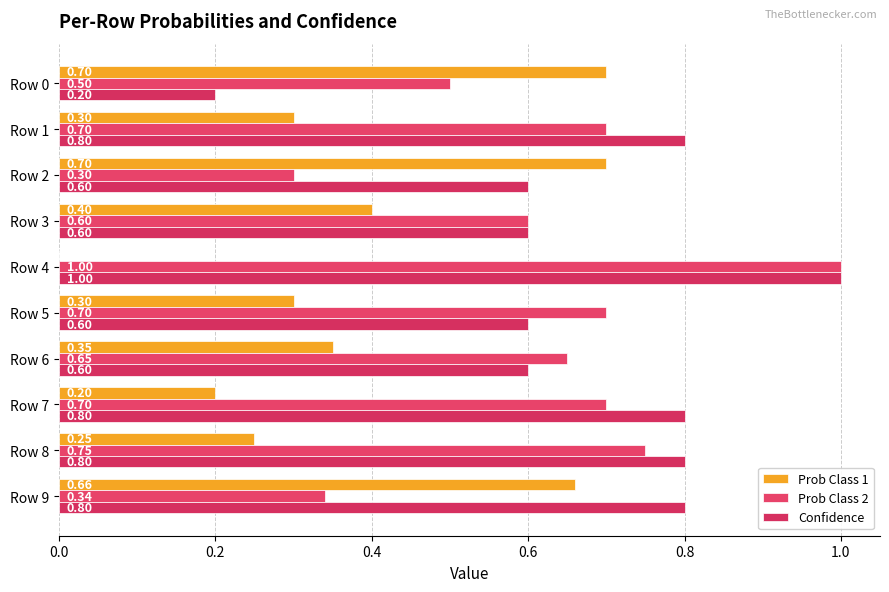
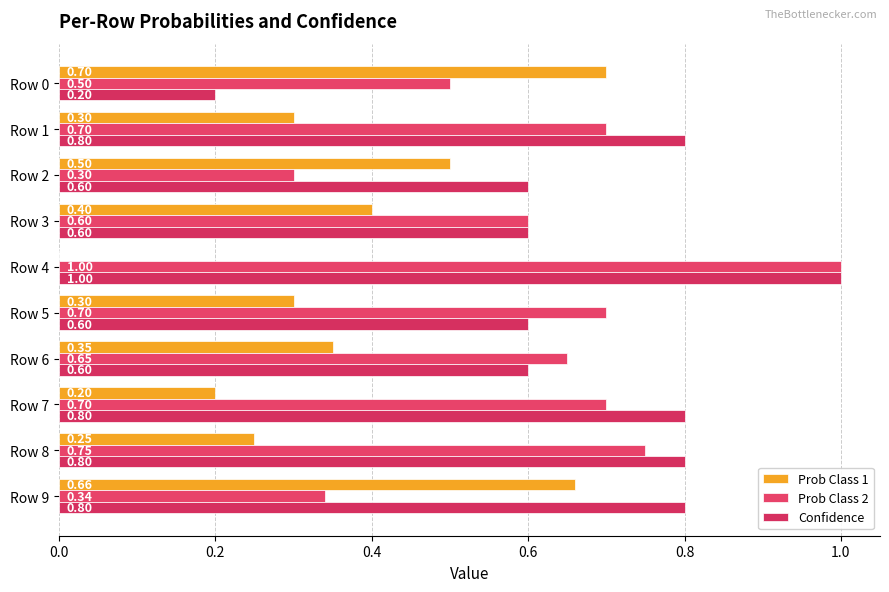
Prob Class 1, Row 2: 0.70 -> 0.50
